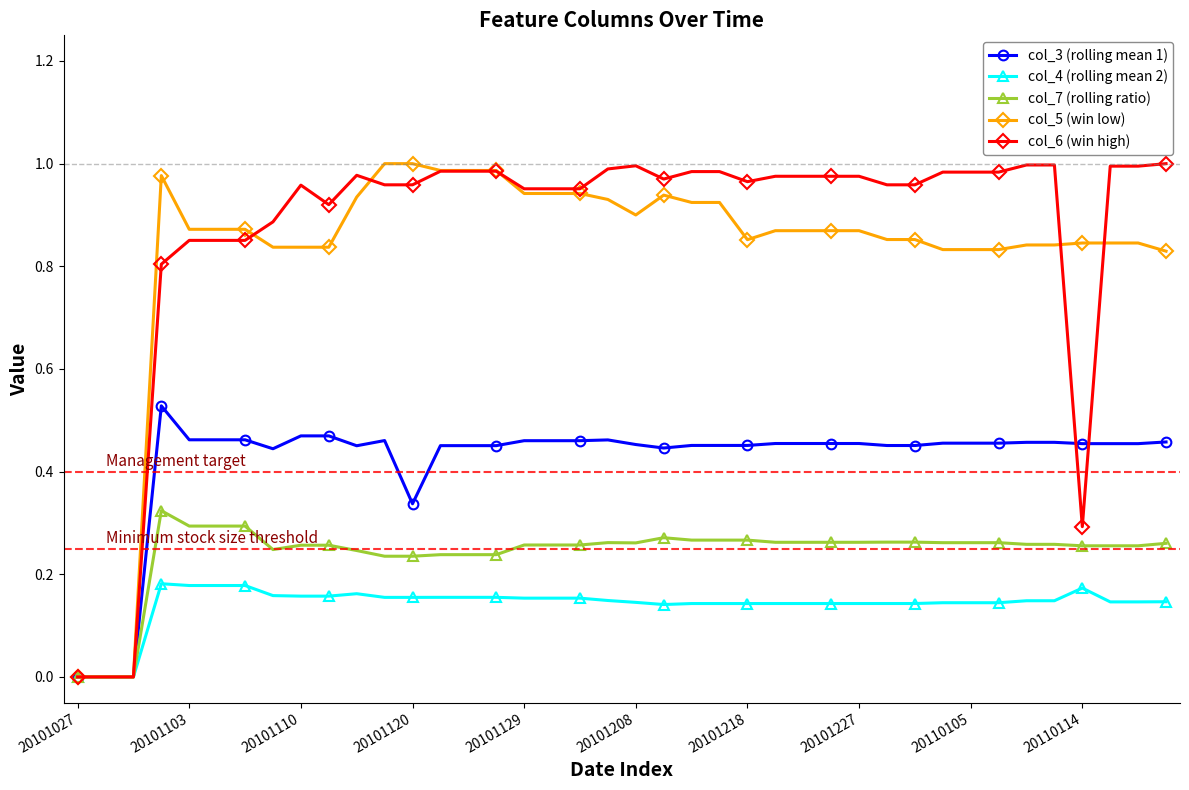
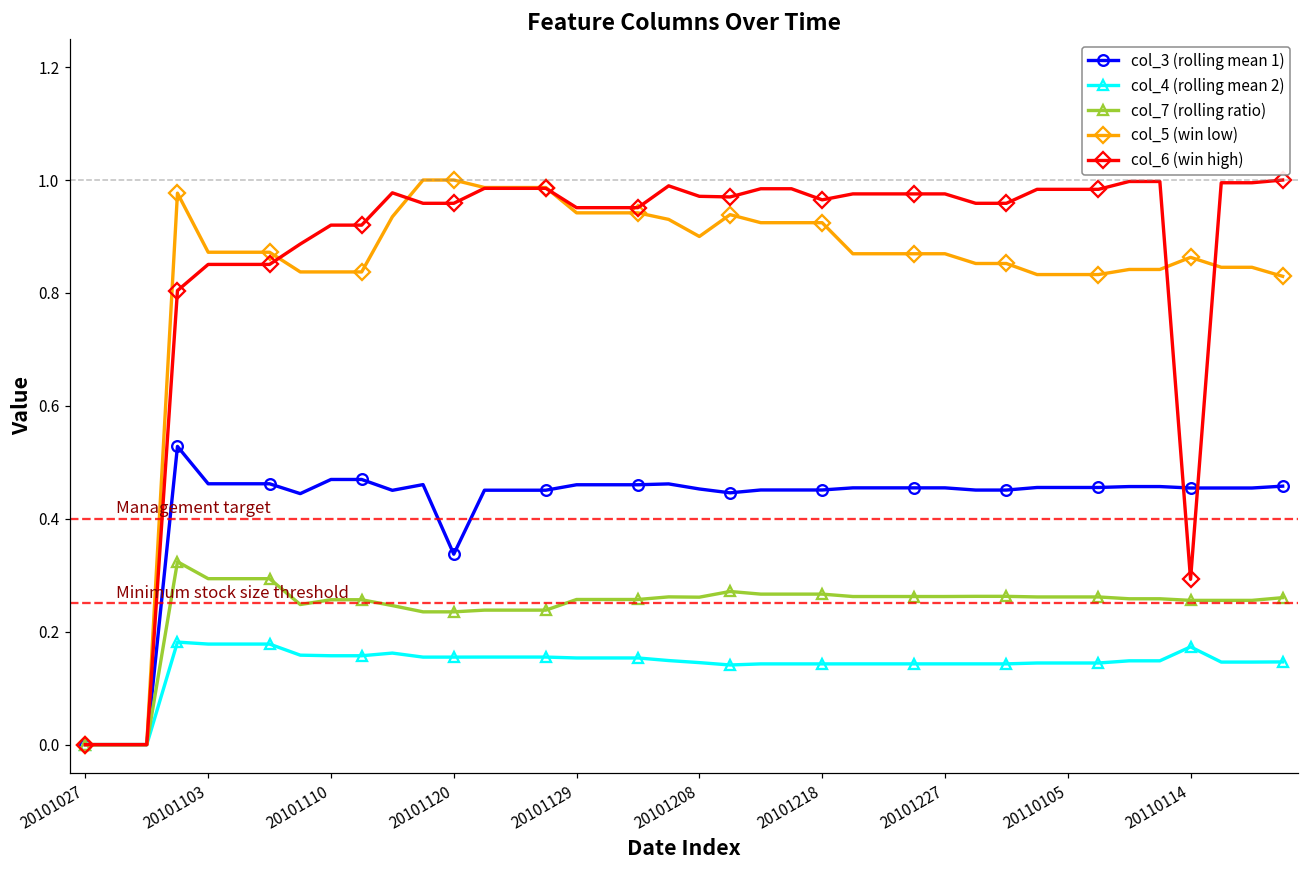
col_6 (win high), 20101110: 0.96 -> 0.92
col_6 (win high), 20101208: 1.00 -> 0.97
col_5 (win low), 20101218: 0.85 -> 0.92
col_5 (win low), 20110114: 0.85 -> 0.86
